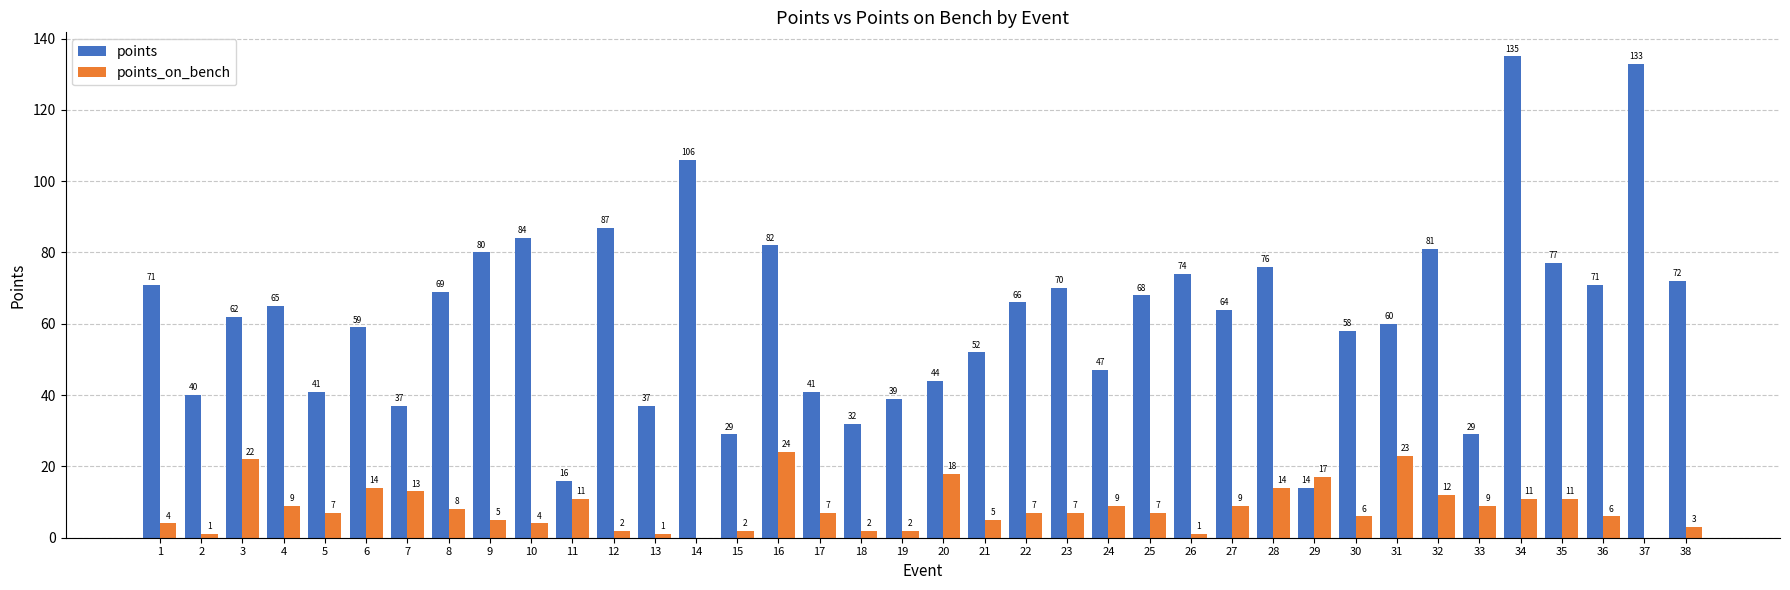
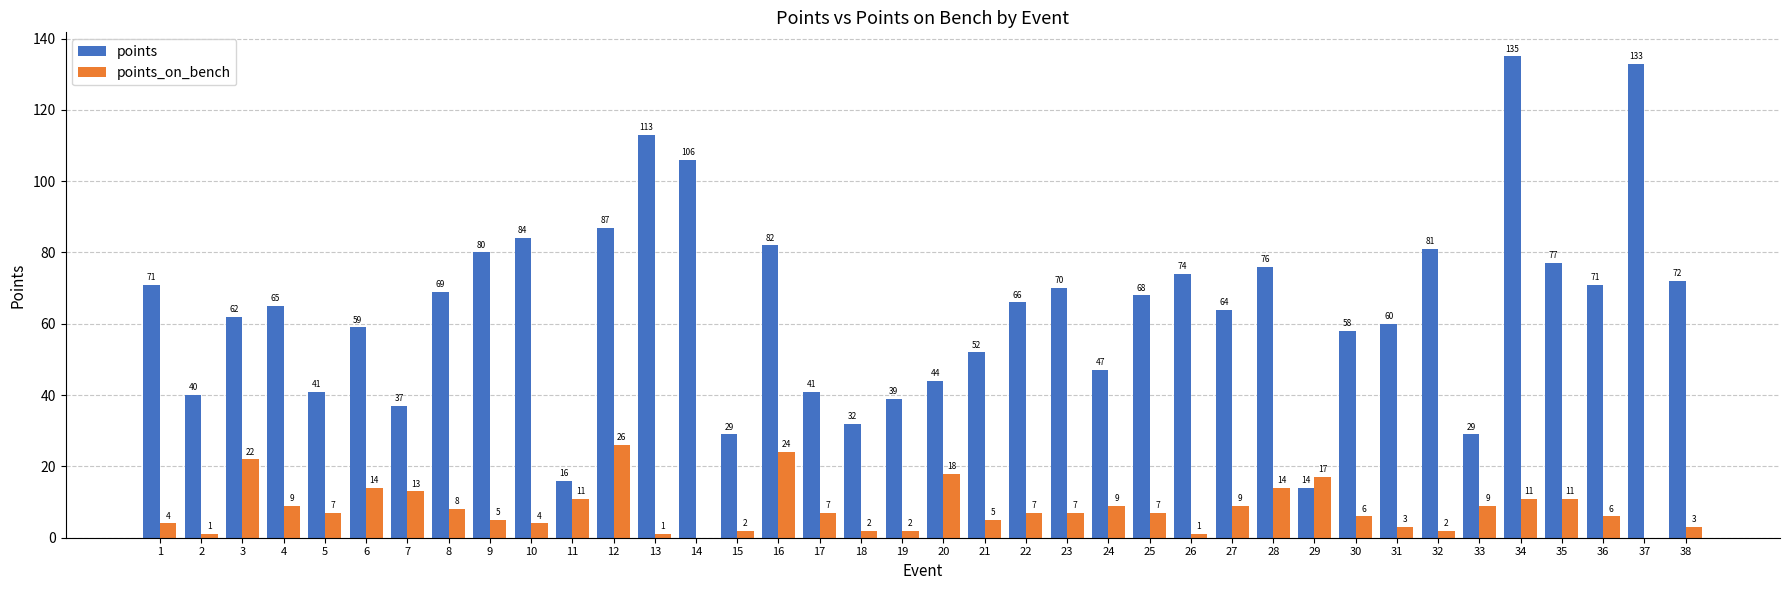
points_on_bench, 12: 2 -> 26
points, 13: 37 -> 113
points_on_bench, 31: 23 -> 3
points_on_bench, 32: 12 -> 2
